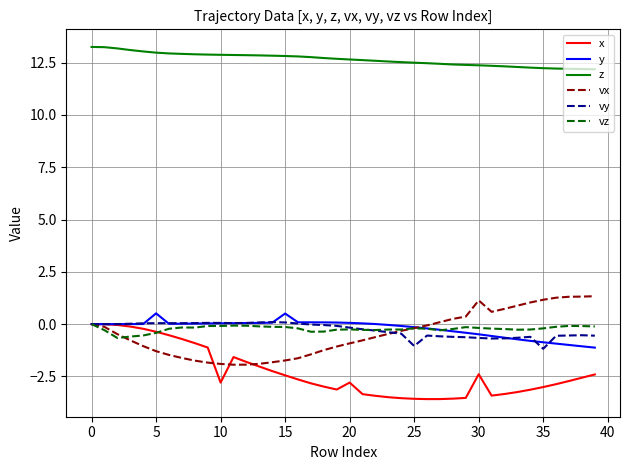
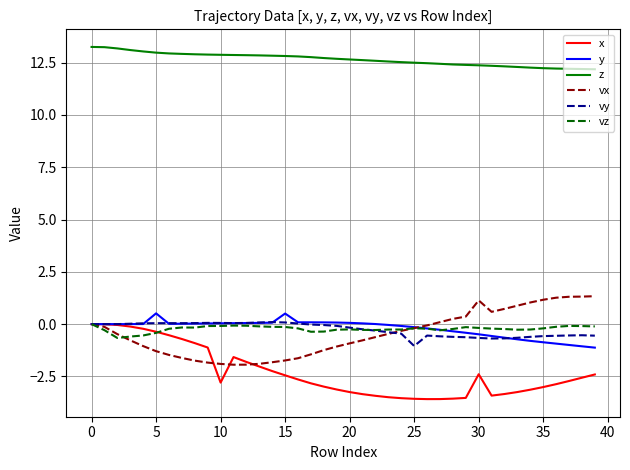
x, 20: -2.8 -> -3.2
vy, 35: -1.2 -> -0.6
